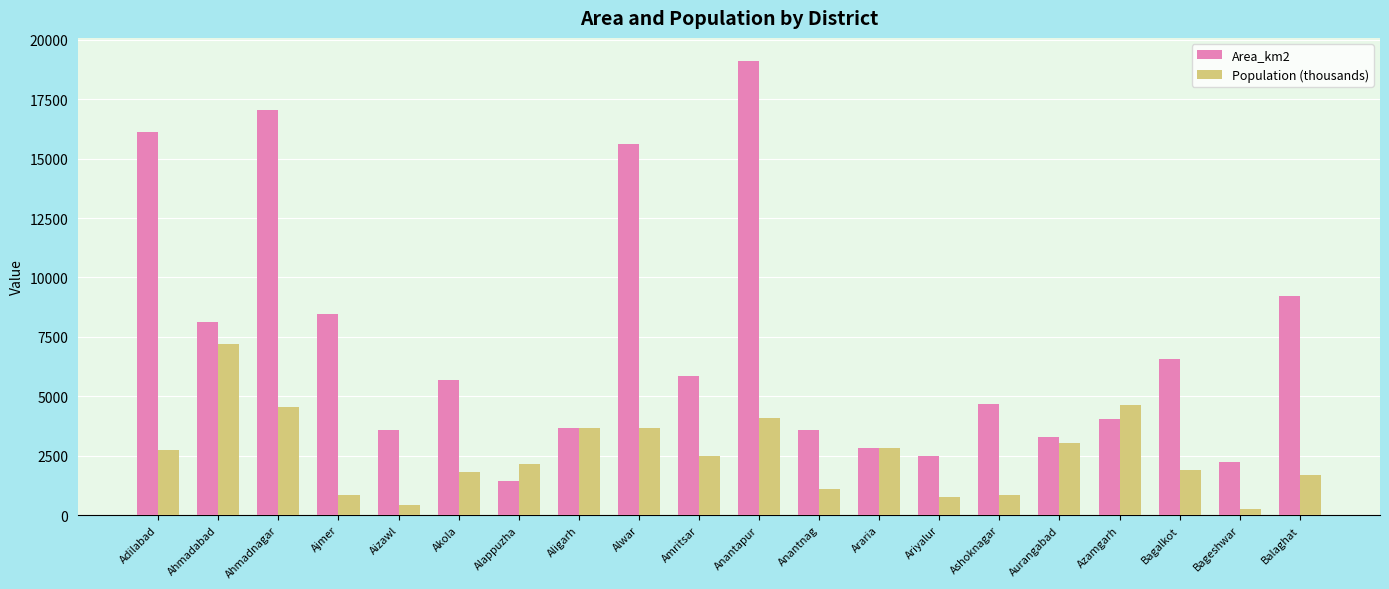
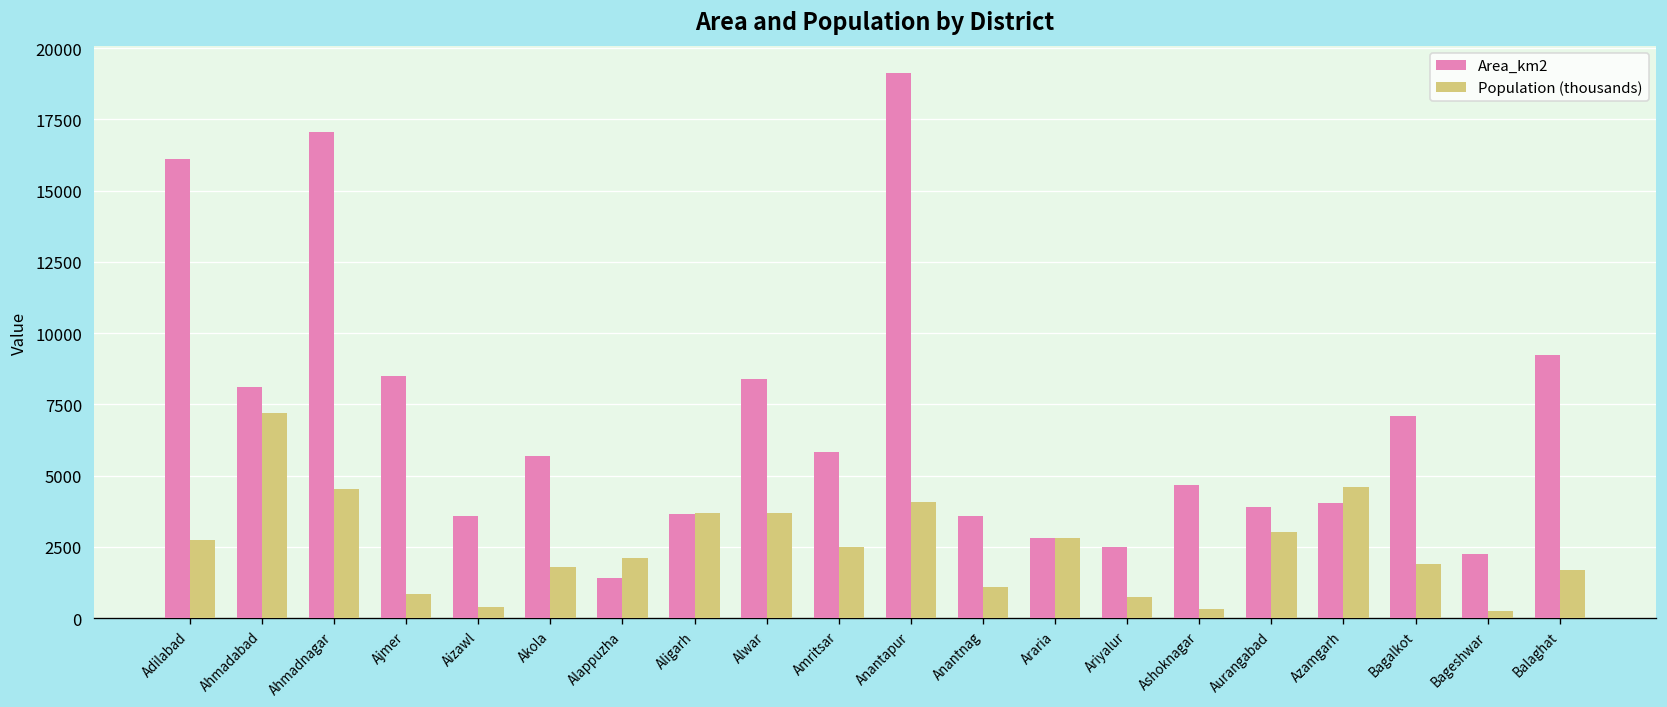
Area_km2, Alwar: 15600 -> 8400
Population (thousands), Ashoknagar: 800 -> 300
Area_km2, Aurangabad: 3300 -> 3900
Area_km2, Bagalkot: 6600 -> 7100
